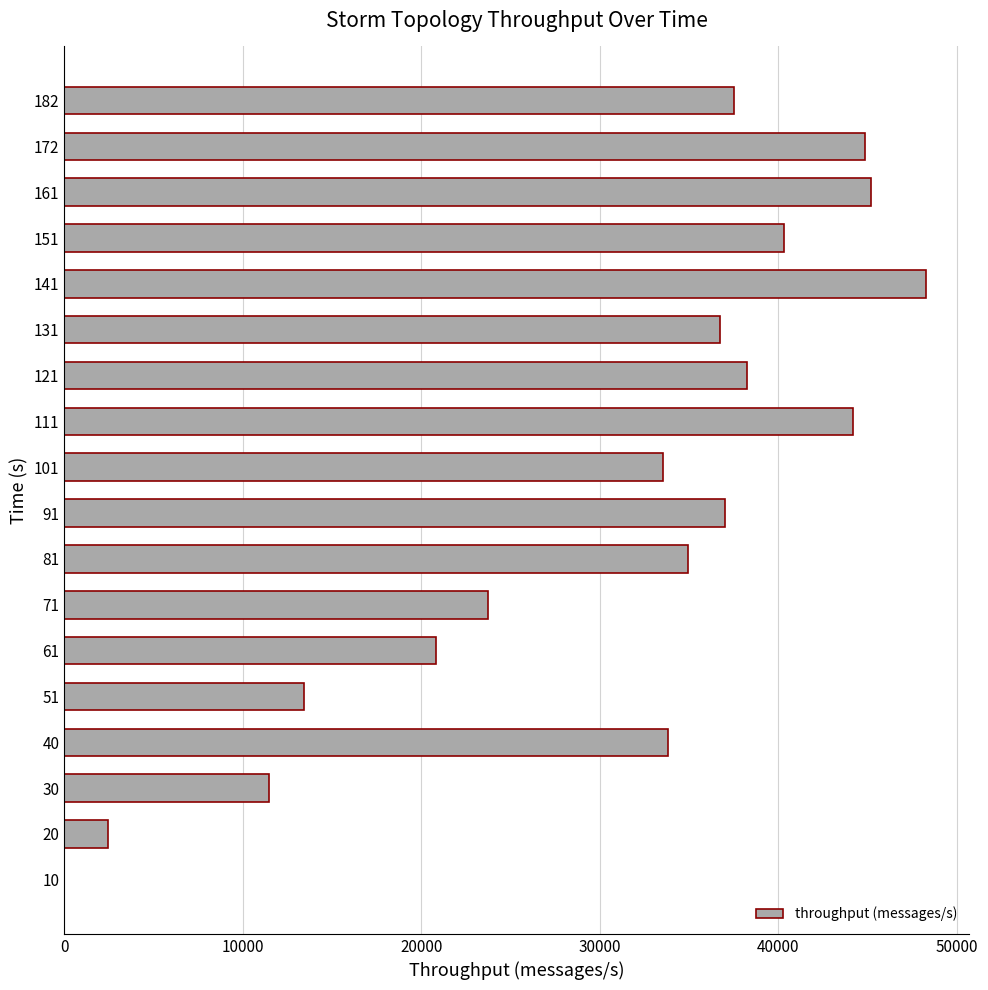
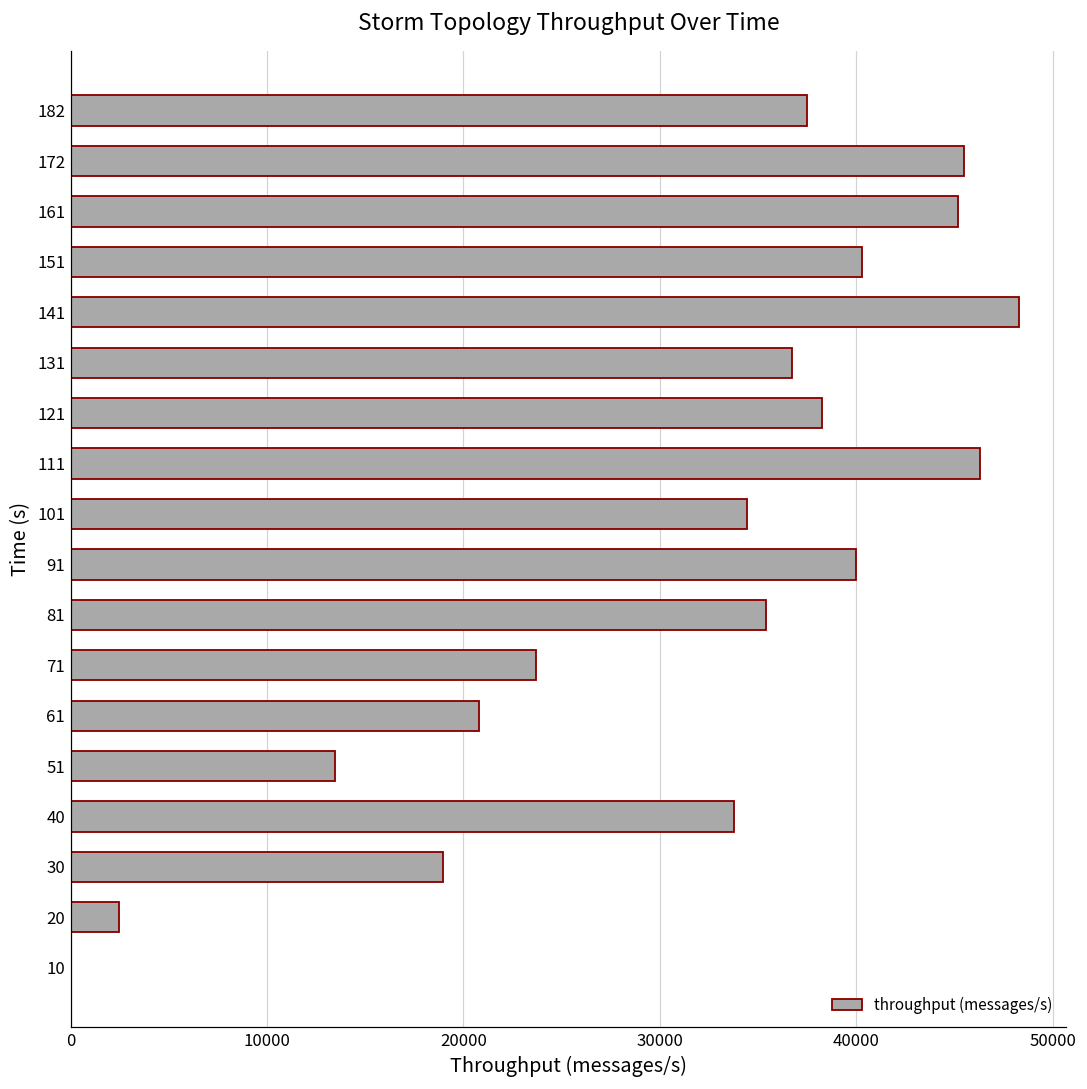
172: 44800 -> 45500
111: 44200 -> 46300
101: 33600 -> 34500
91: 37000 -> 40000
81: 35000 -> 35400
30: 11500 -> 19000
